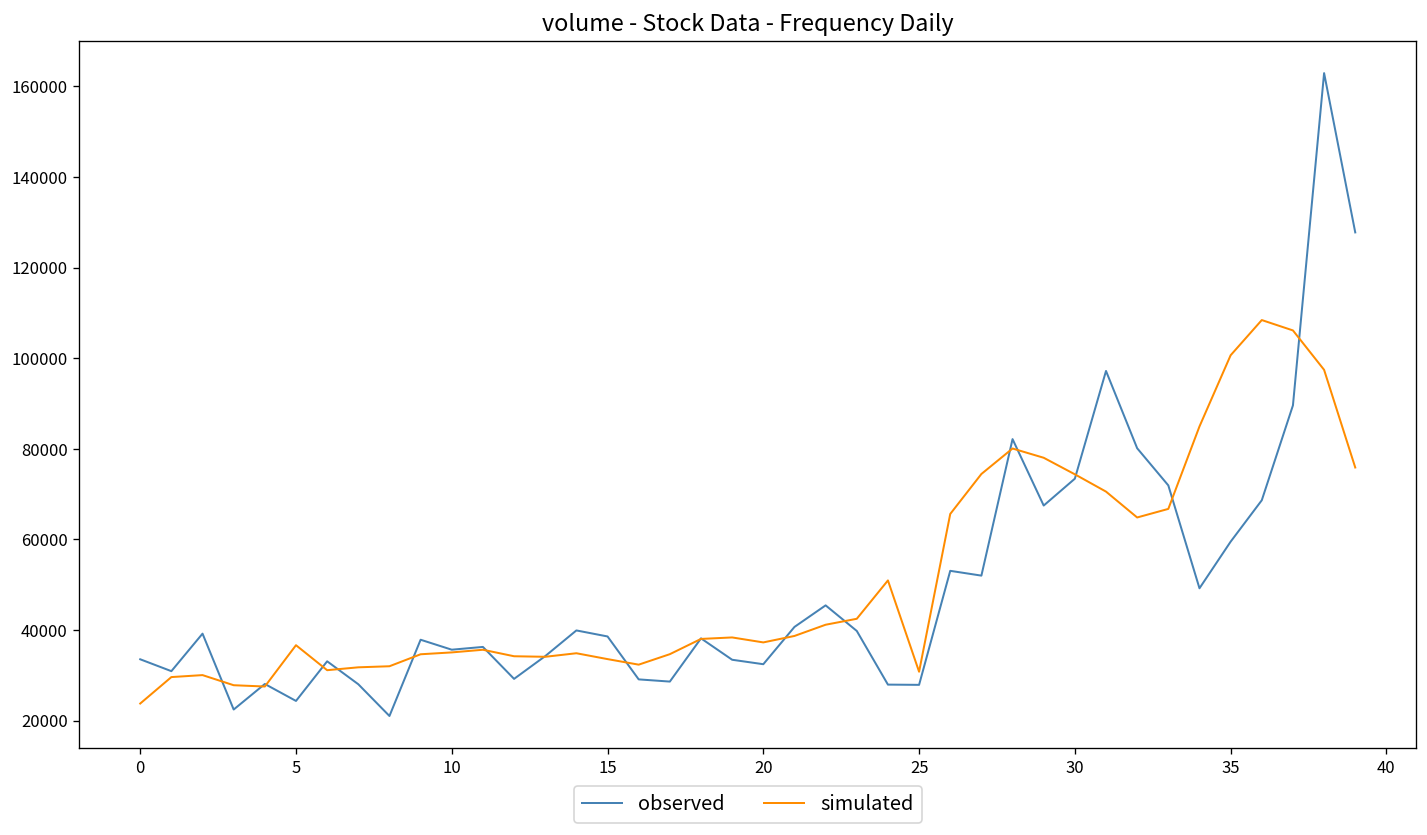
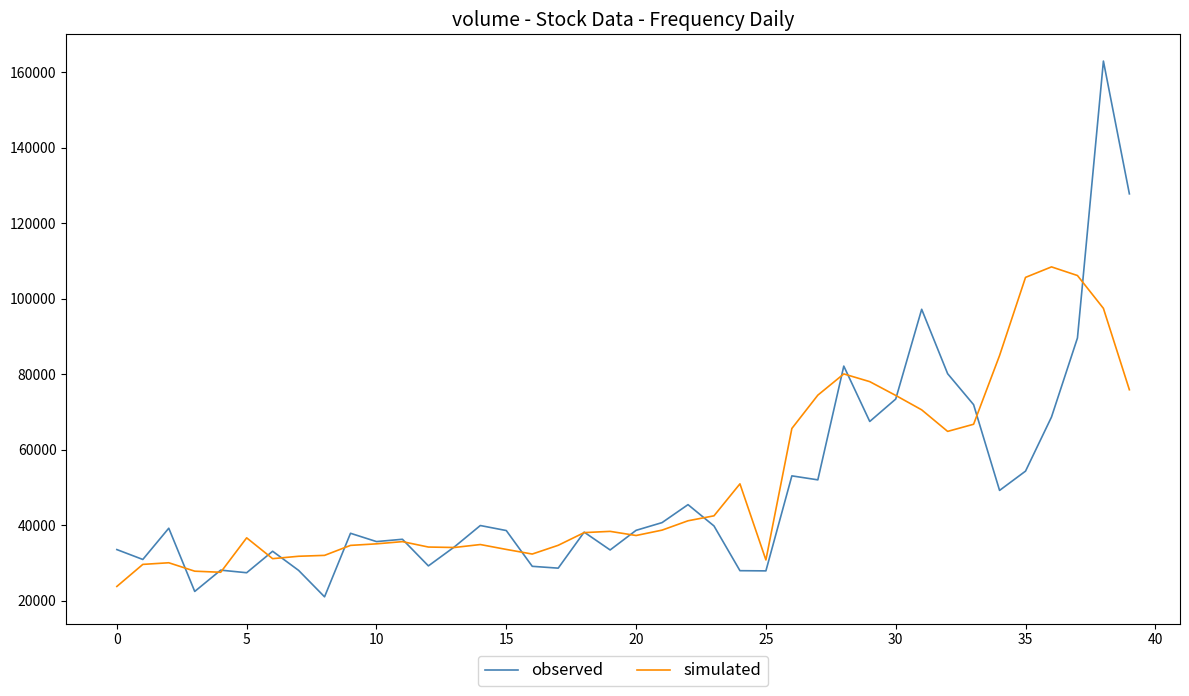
observed, 5: 24000 -> 27000
observed, 20: 32000 -> 39000
observed, 35: 60000 -> 54000
simulated, 35: 101000 -> 106000
